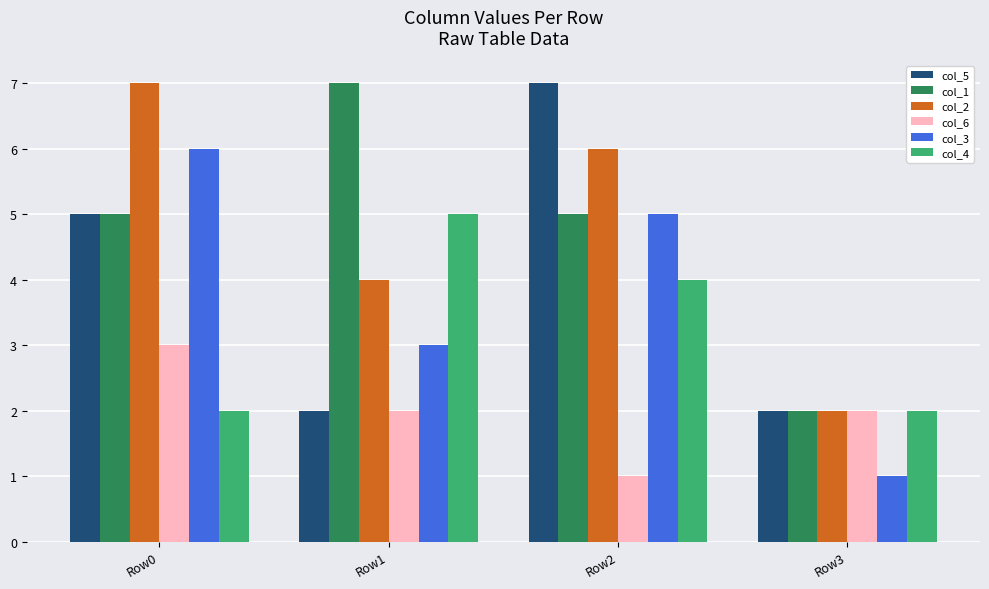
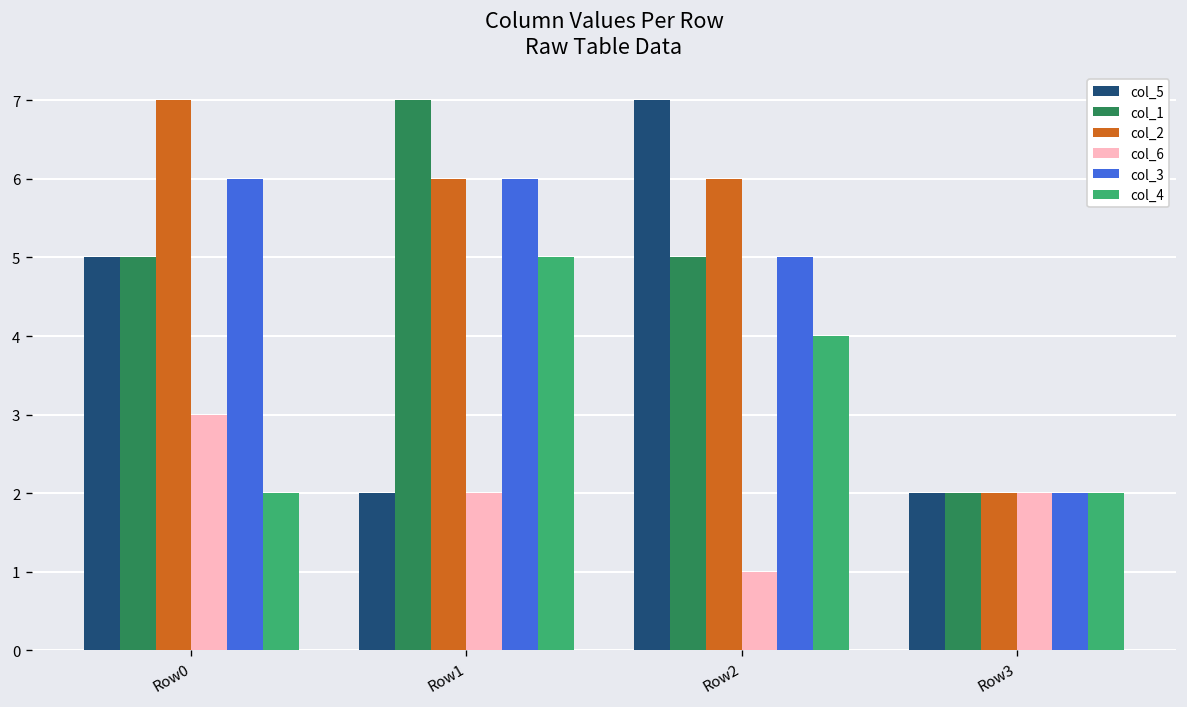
col_2, Row1: 4 -> 6
col_3, Row1: 3 -> 6
col_3, Row3: 1 -> 2
